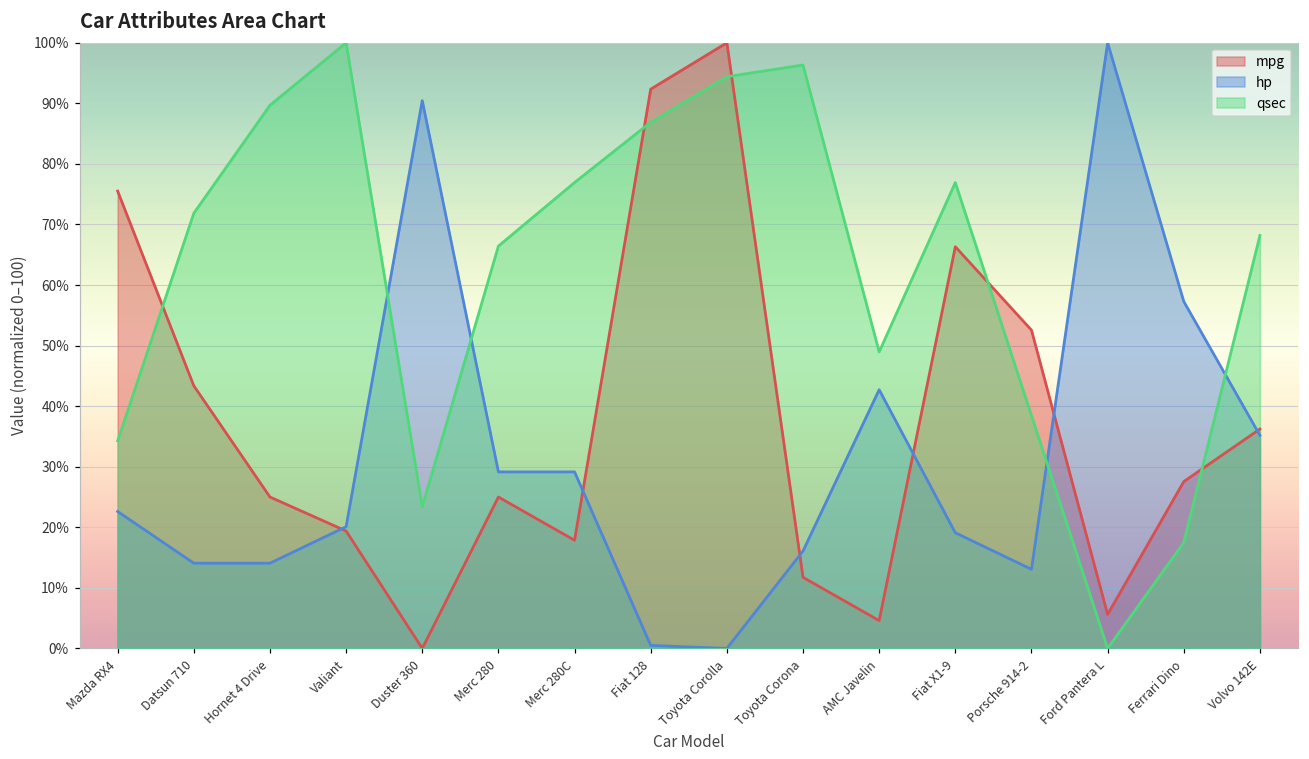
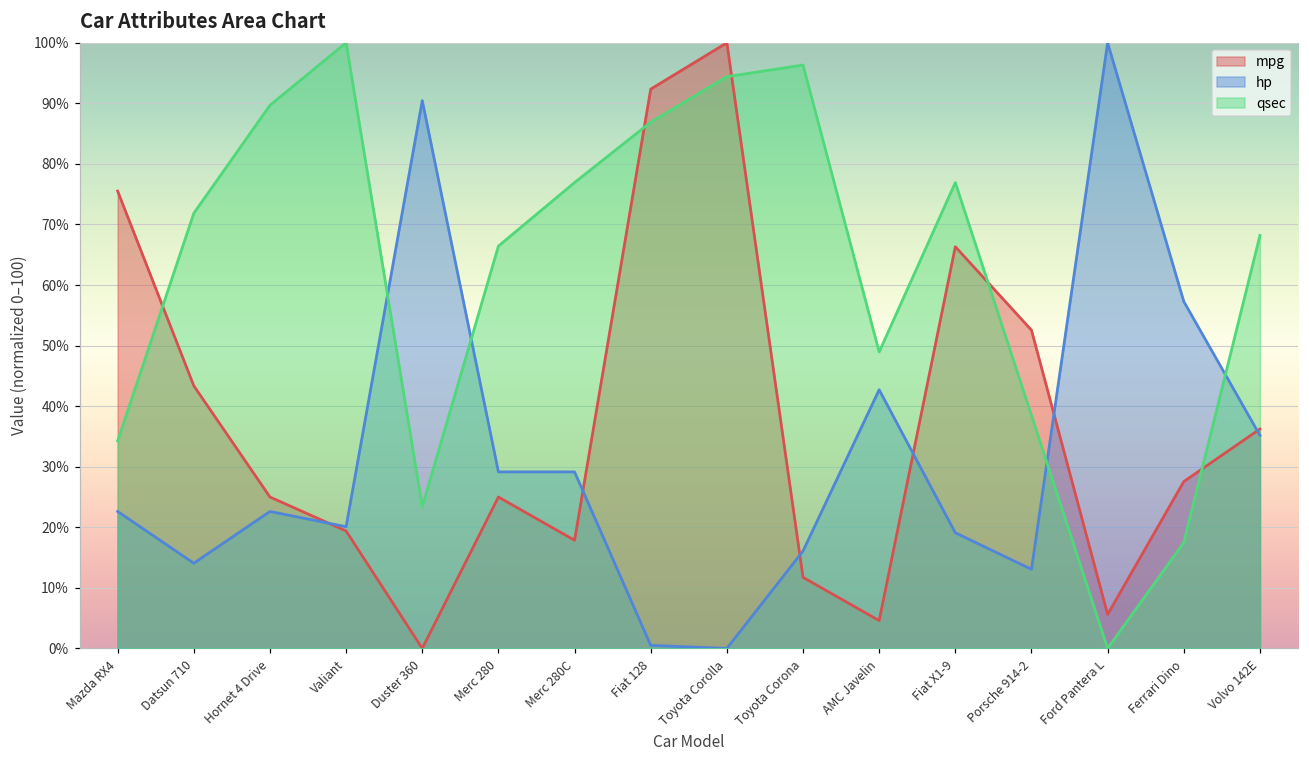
hp, Hornet 4 Drive: 14% -> 23%
